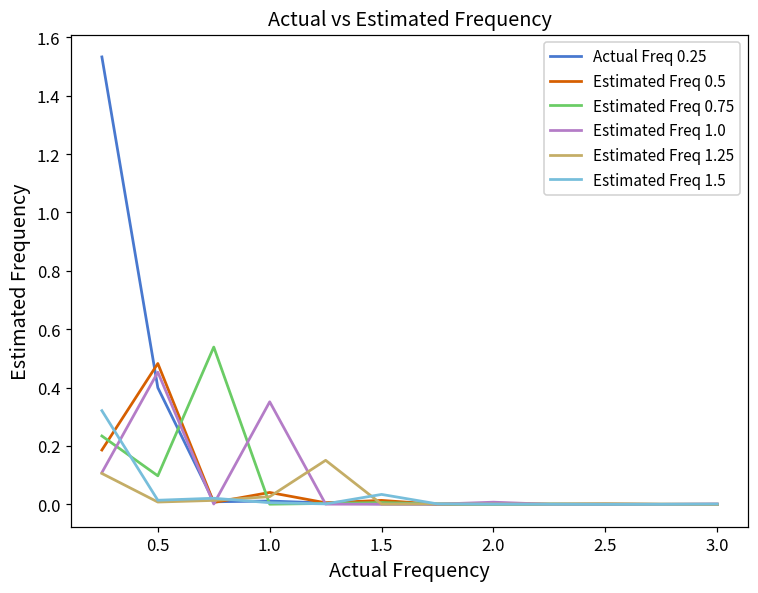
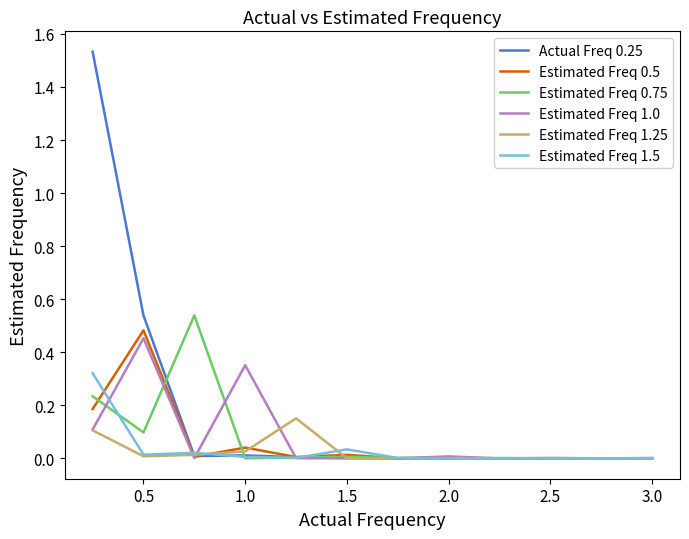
Actual Freq 0.25, 0.5: 0.40 -> 0.54
